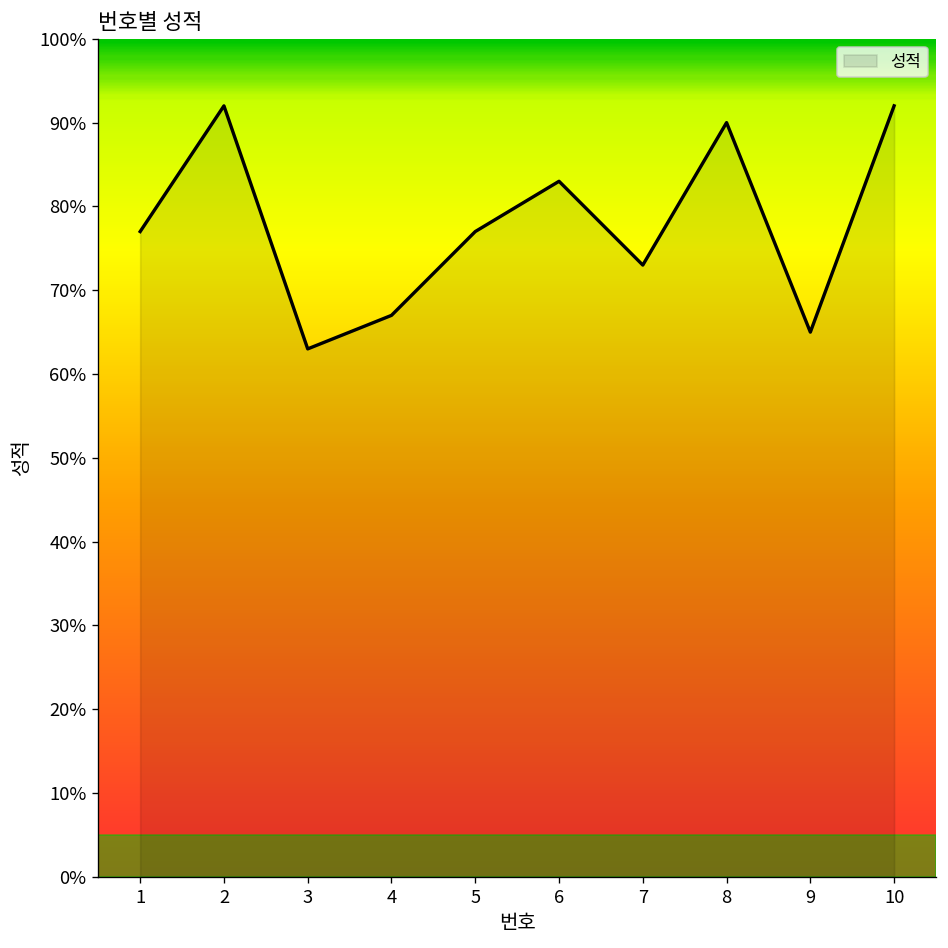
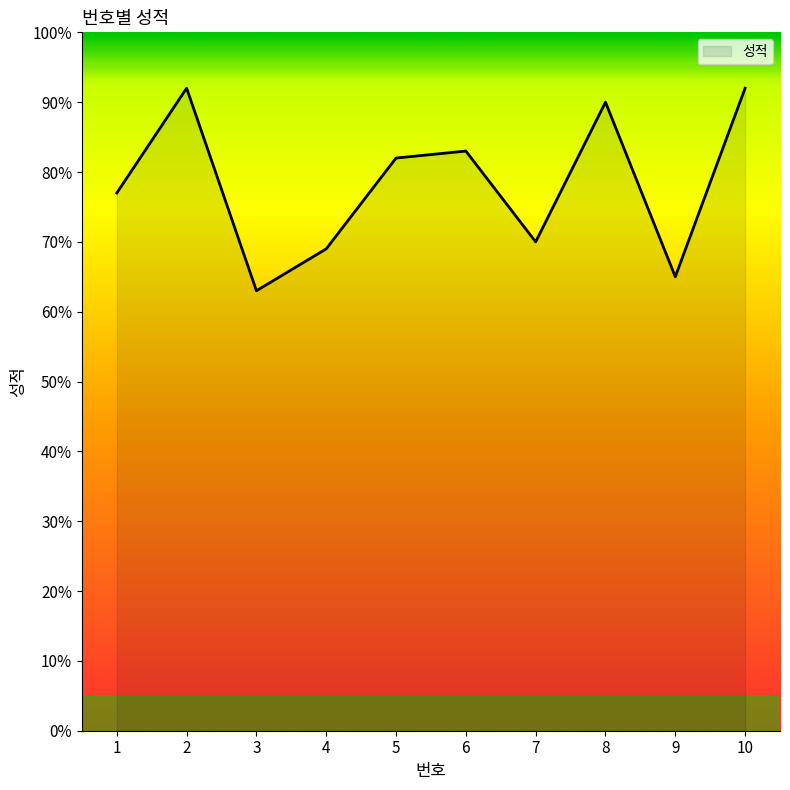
4: 67% -> 69%
5: 77% -> 82%
7: 73% -> 70%
